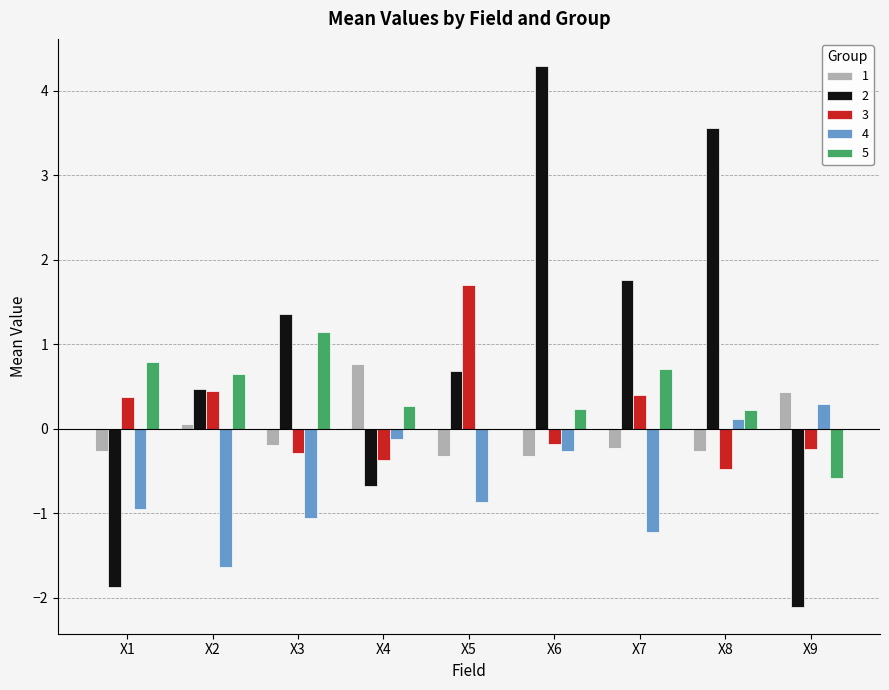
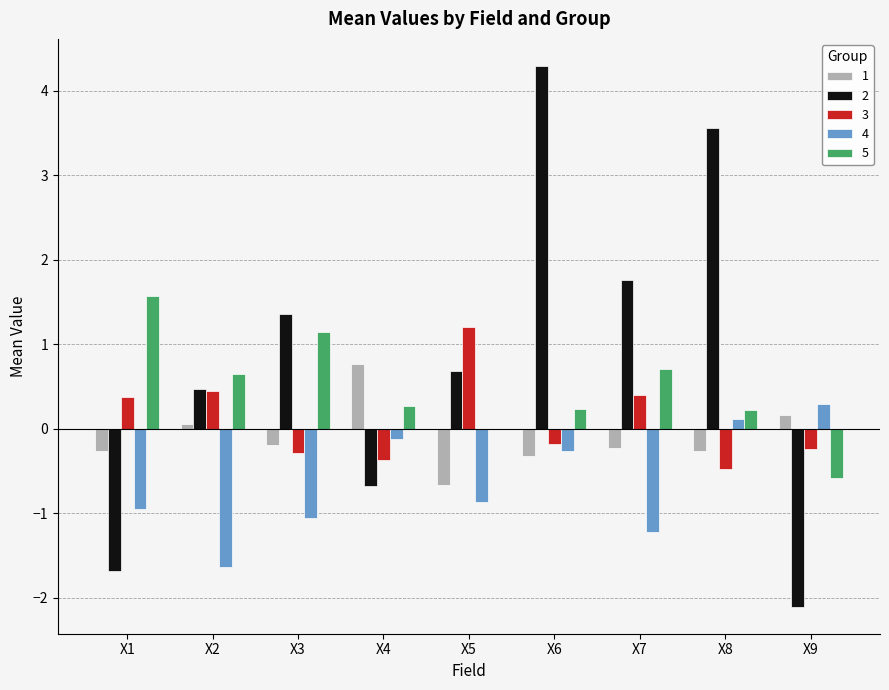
2, X1: -1.9 -> -1.7
5, X1: 0.8 -> 1.6
1, X5: -0.3 -> -0.7
3, X5: 1.7 -> 1.2
1, X9: 0.4 -> 0.2
